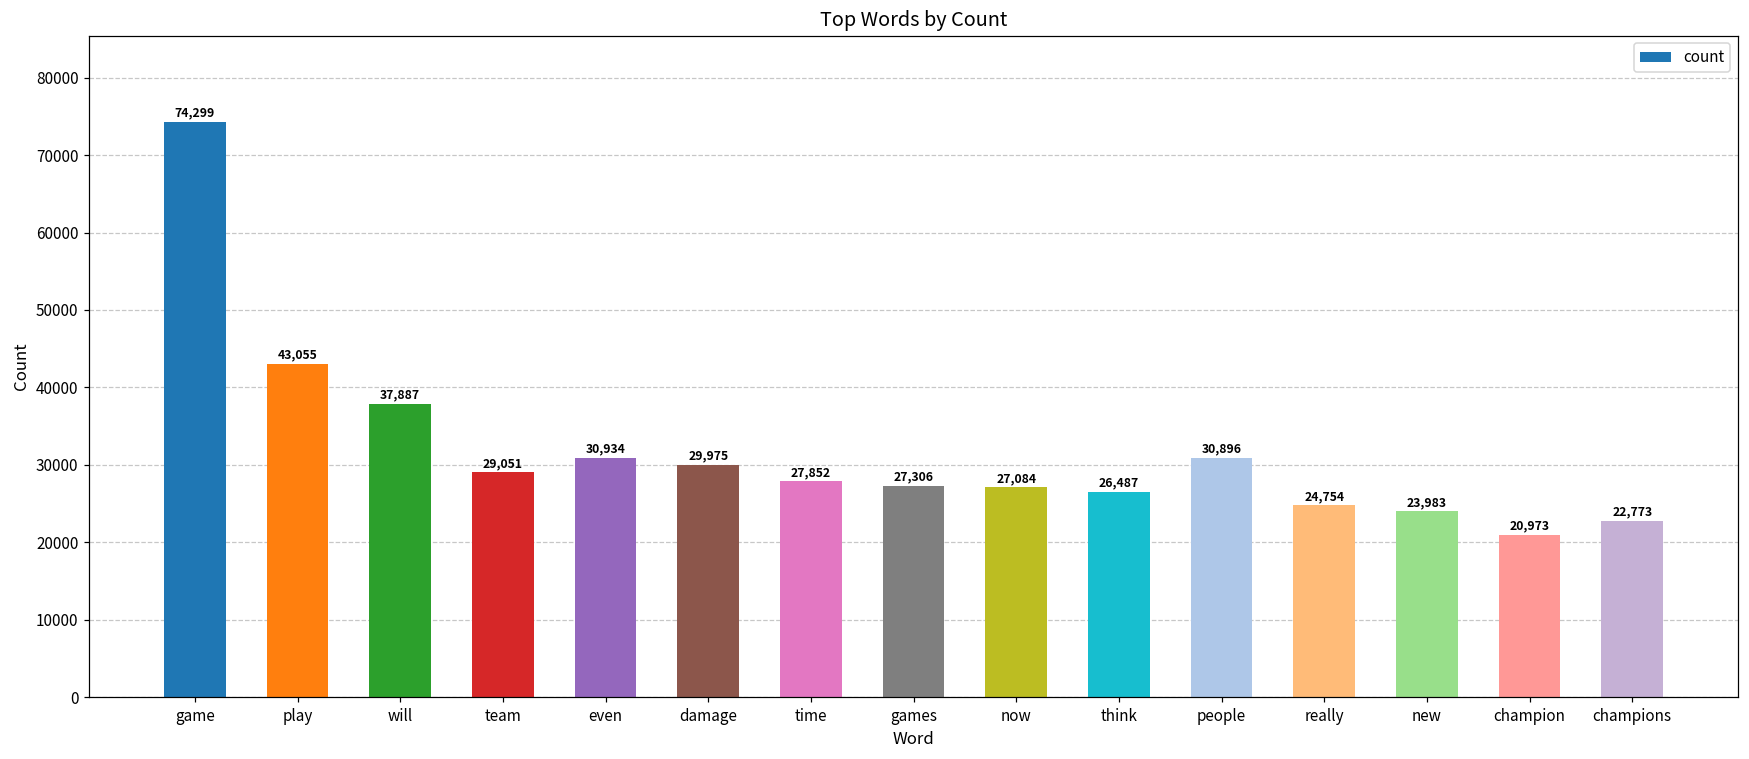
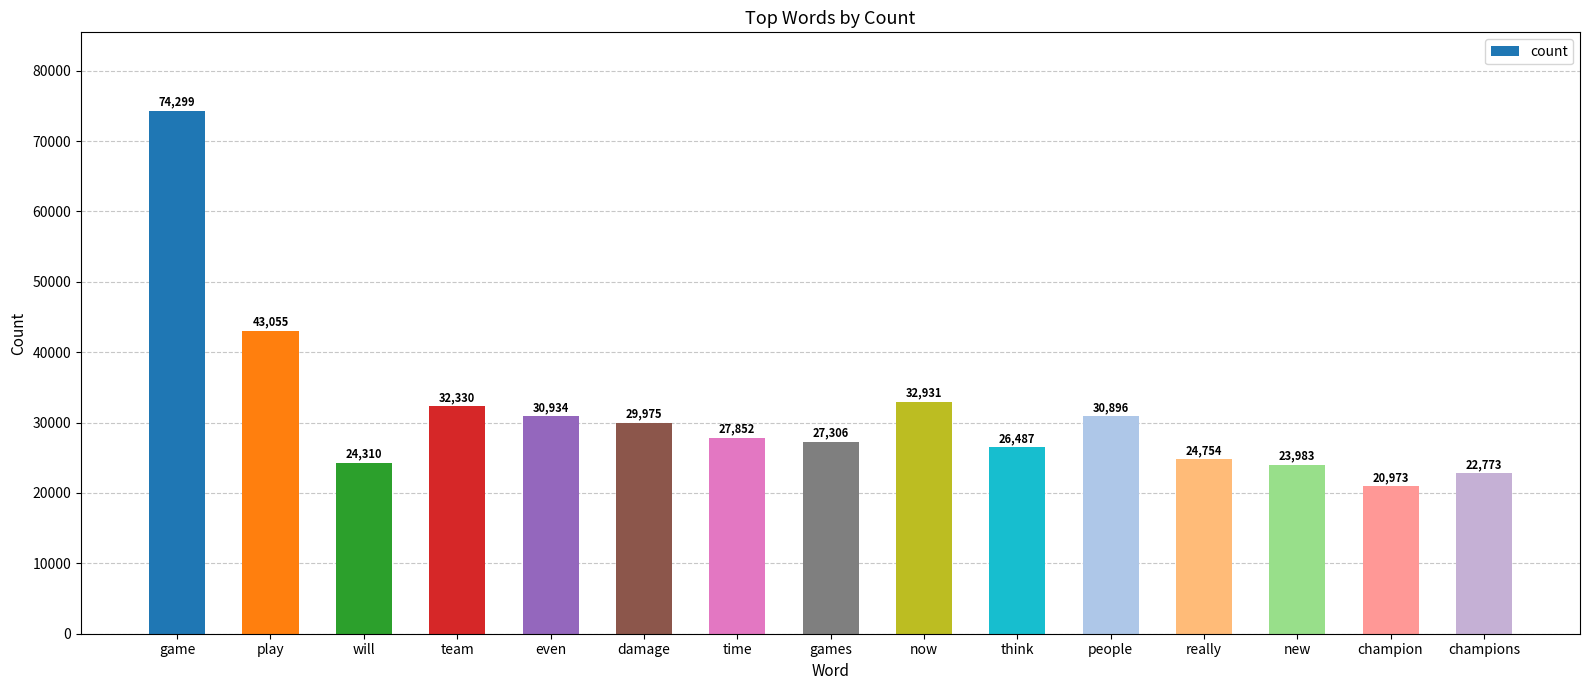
will: 37,887 -> 24,310
team: 29,051 -> 32,330
now: 27,084 -> 32,931
